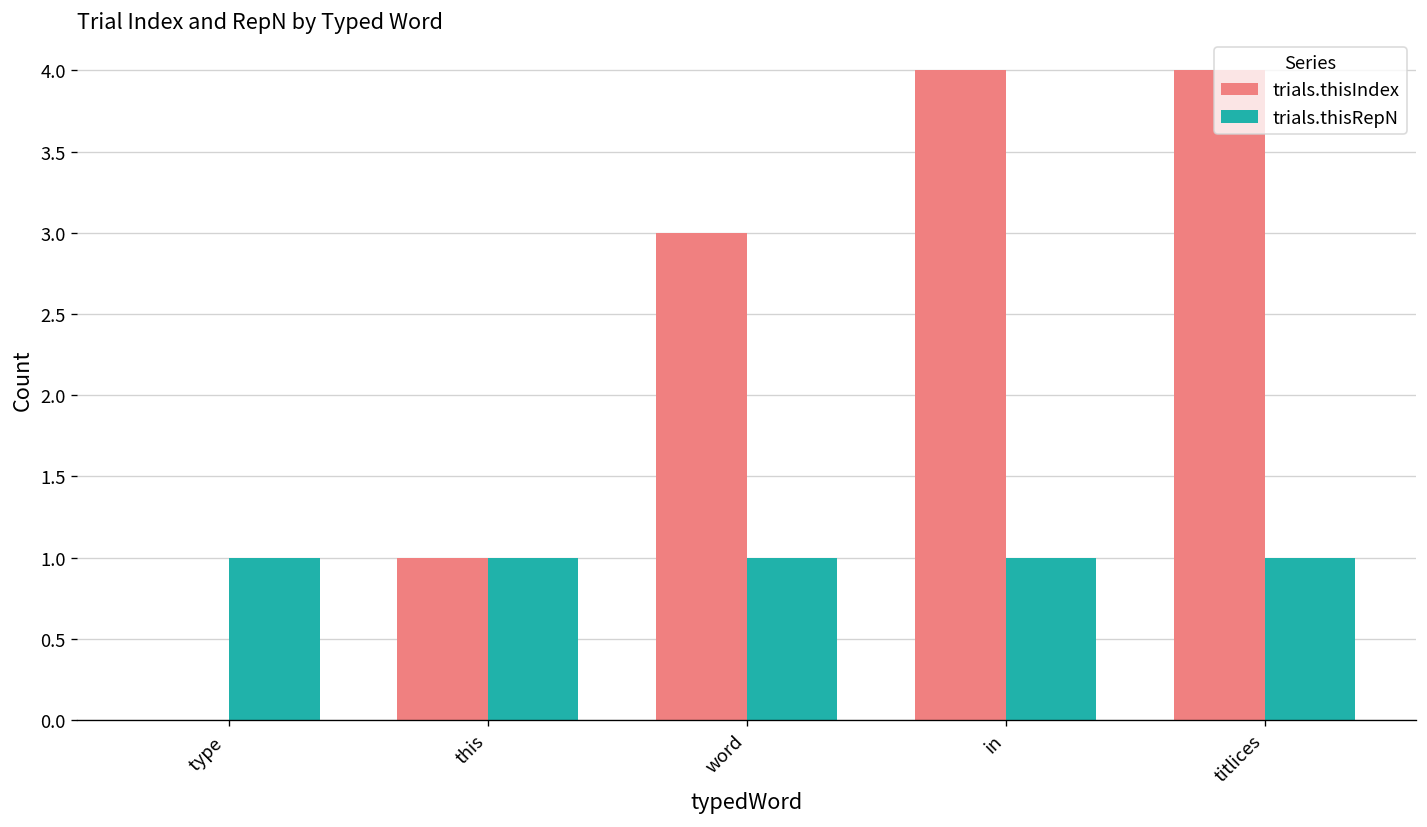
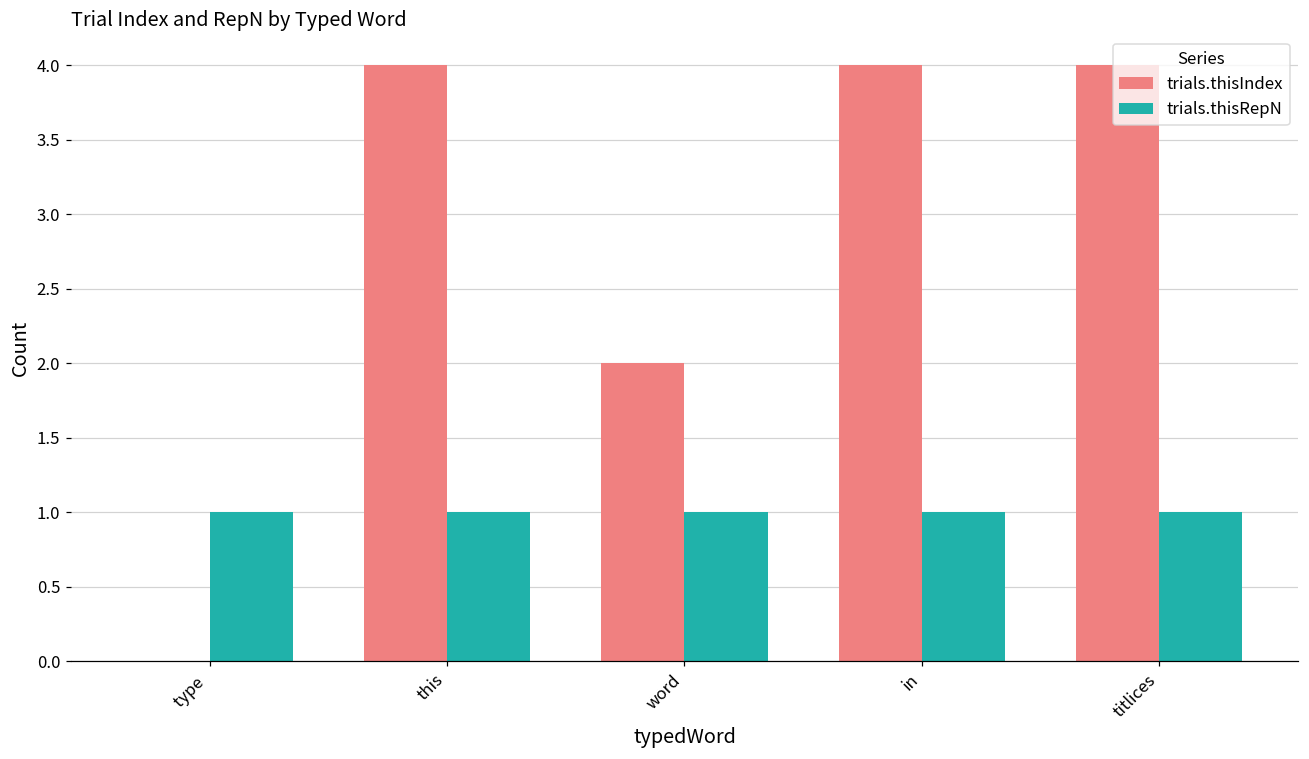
trials.thisIndex, this: 1 -> 4
trials.thisIndex, word: 3 -> 2
